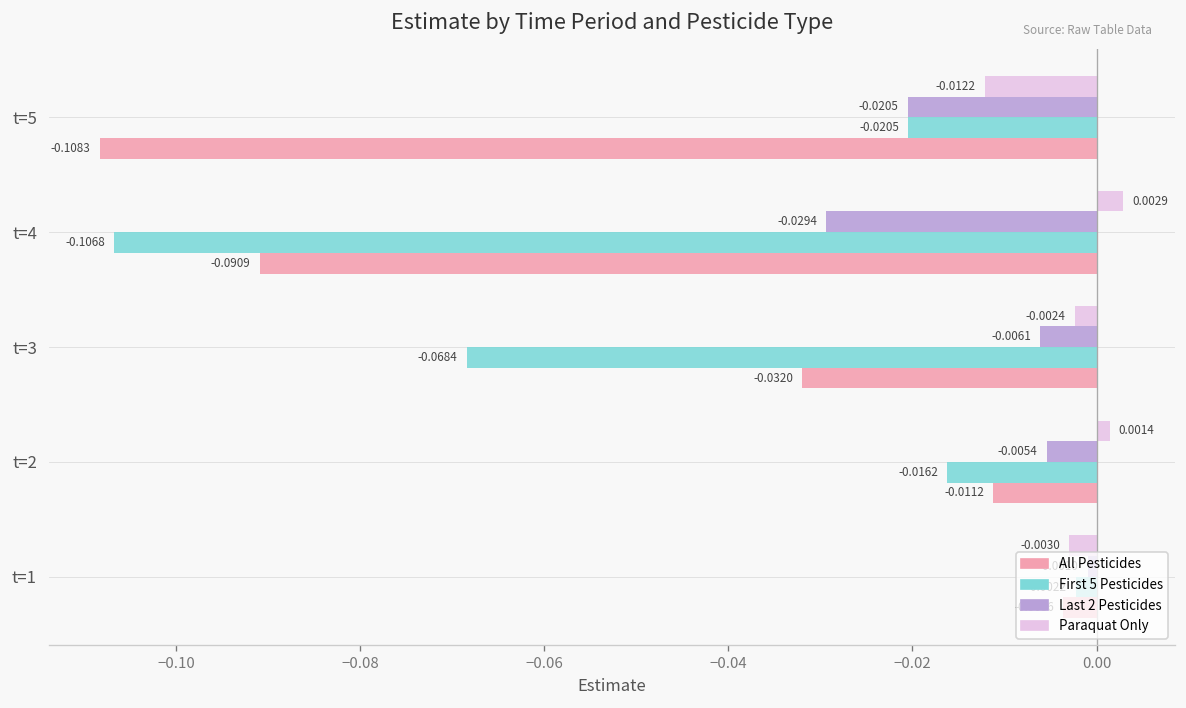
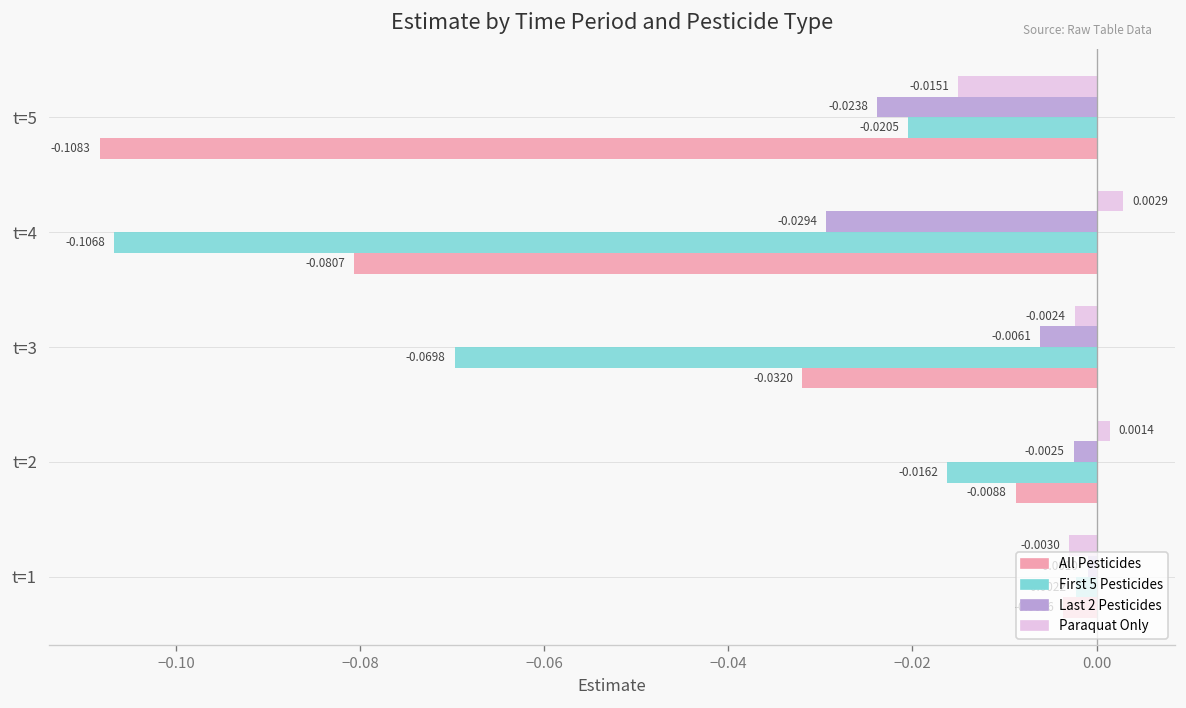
Paraquat Only, t=5: -0.0122 -> -0.0151
Last 2 Pesticides, t=5: -0.0205 -> -0.0238
All Pesticides, t=4: -0.0909 -> -0.0807
First 5 Pesticides, t=3: -0.0684 -> -0.0698
Last 2 Pesticides, t=2: -0.0054 -> -0.0025
All Pesticides, t=2: -0.0112 -> -0.0088
